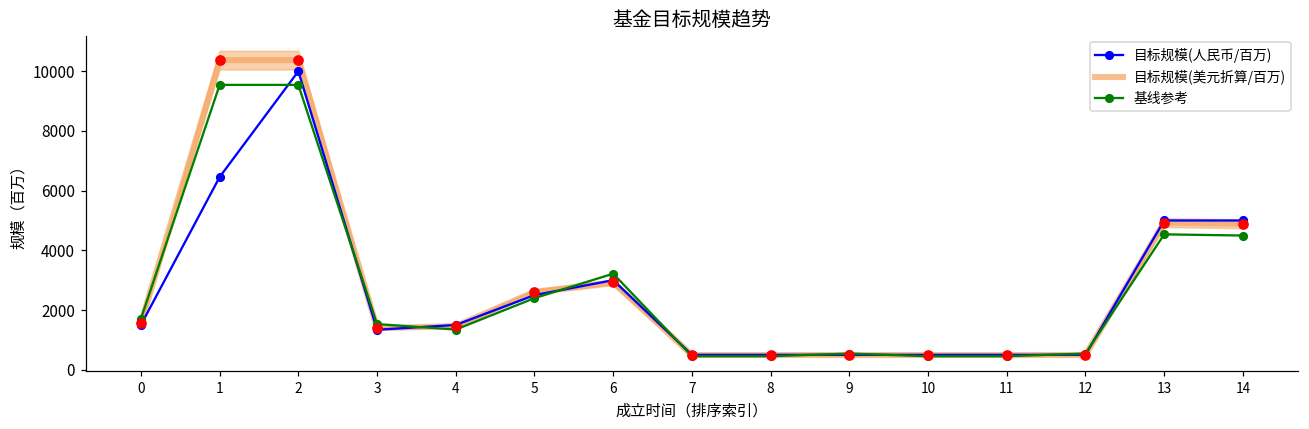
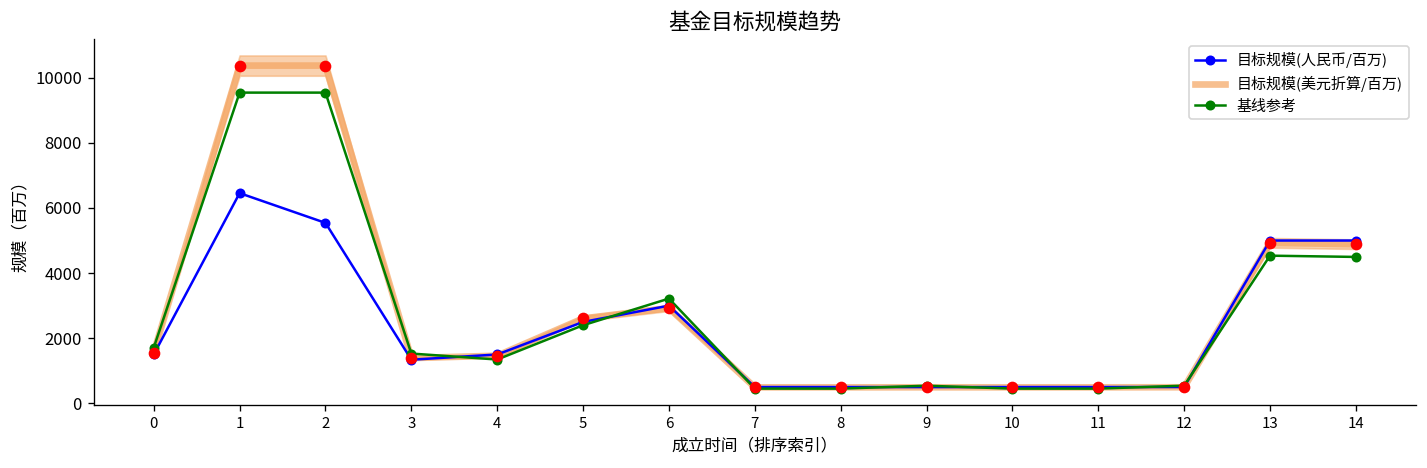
目标规模(人民币/百万), 2: 10000 -> 5500
